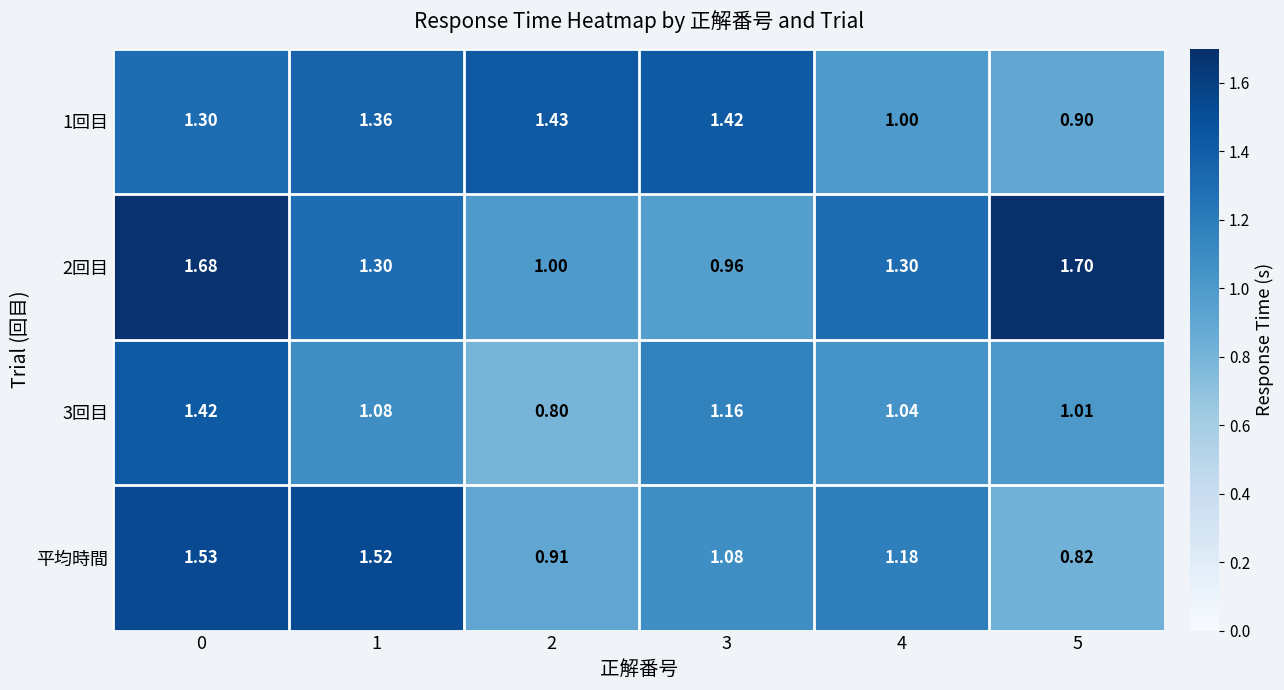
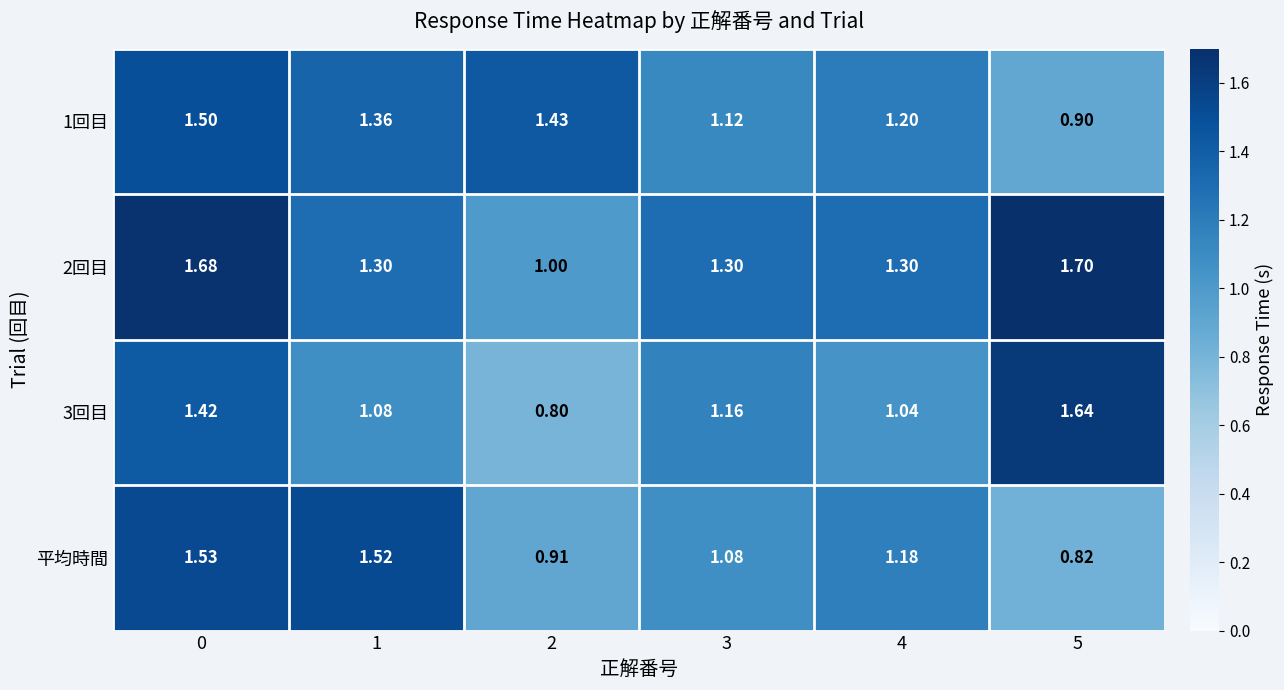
1回目, 0: 1.30 -> 1.50
1回目, 3: 1.42 -> 1.12
1回目, 4: 1.00 -> 1.20
2回目, 3: 0.96 -> 1.30
3回目, 5: 1.01 -> 1.64
